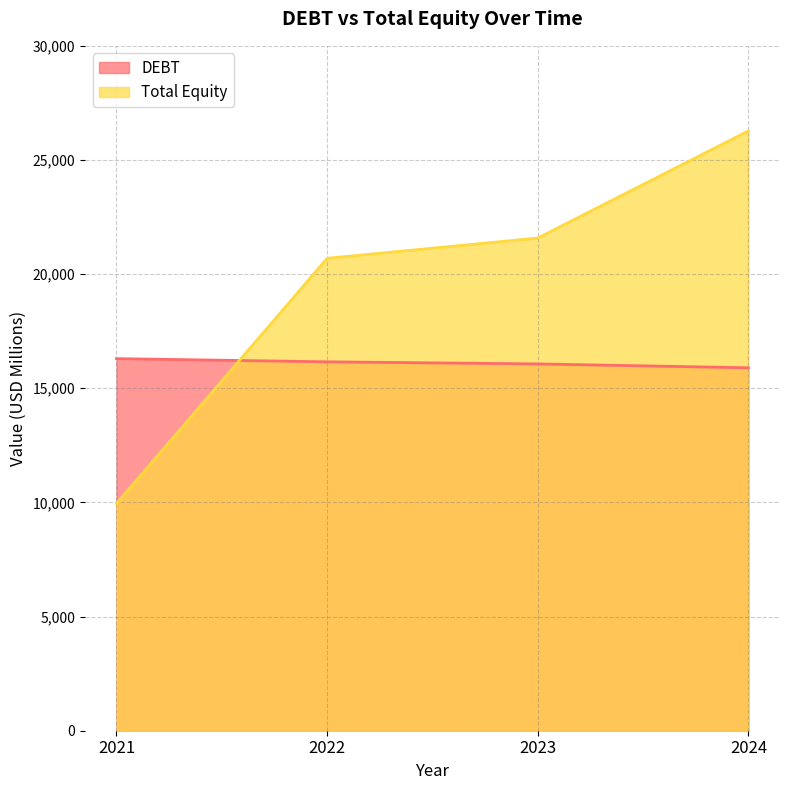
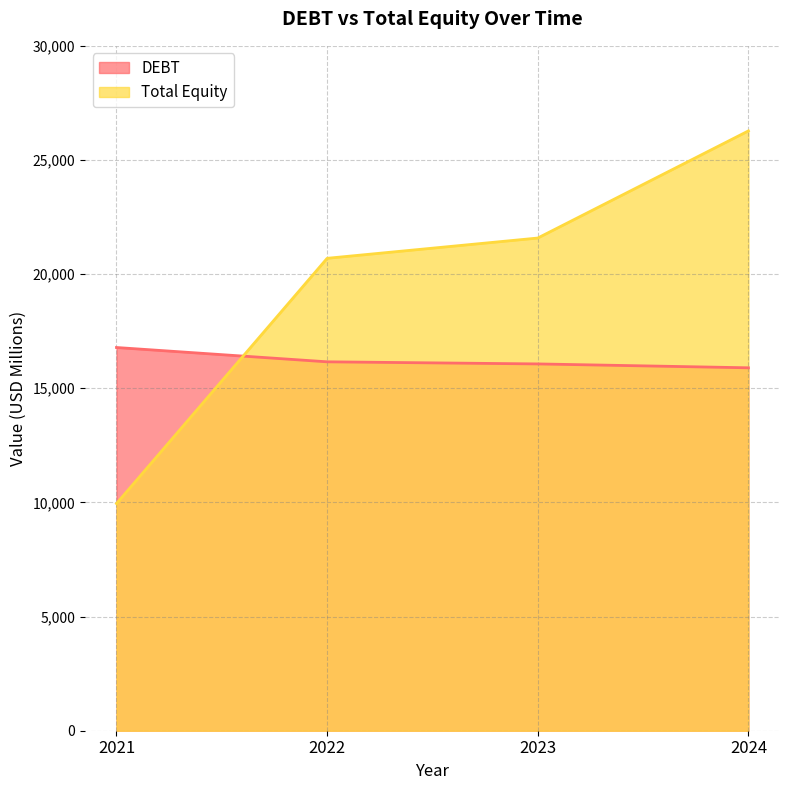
DEBT, 2021: 16,300 -> 16,800
